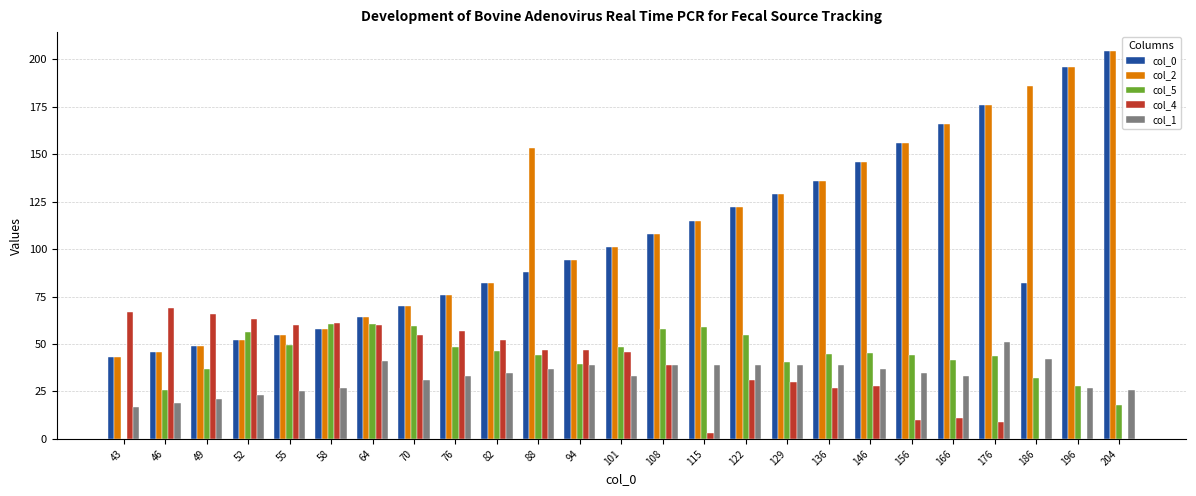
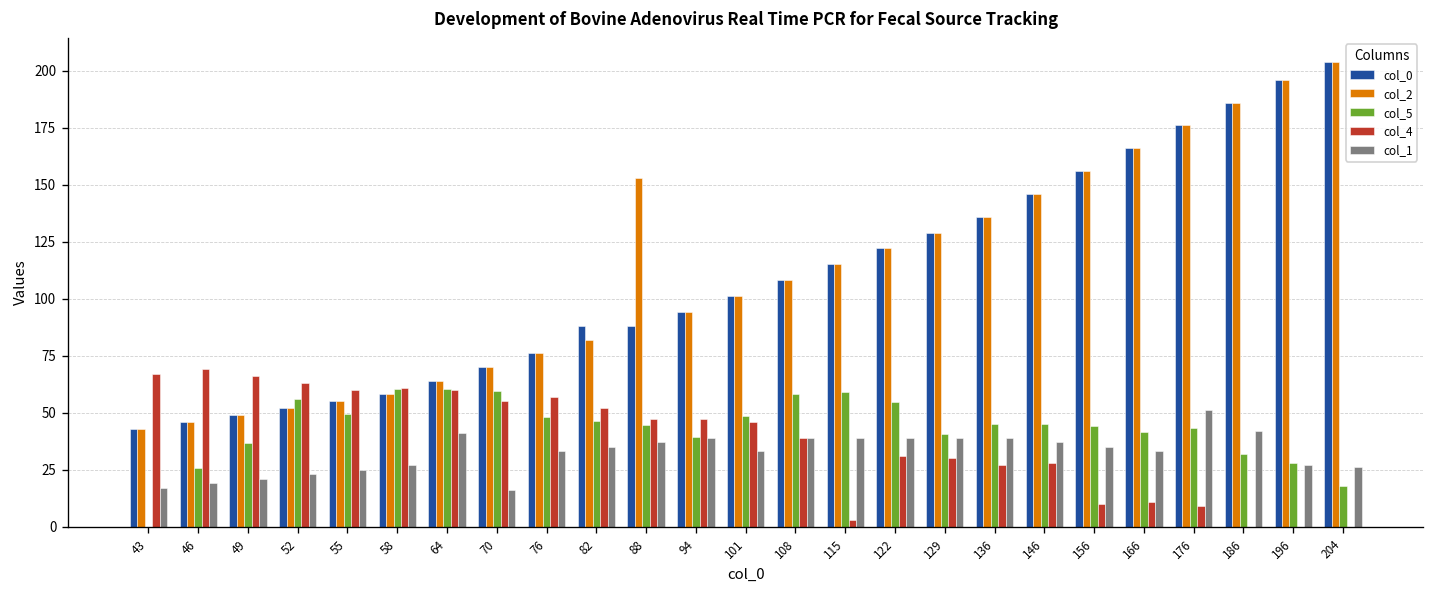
col_1, 70: 31 -> 16
col_0, 82: 82 -> 88
col_0, 186: 82 -> 186
